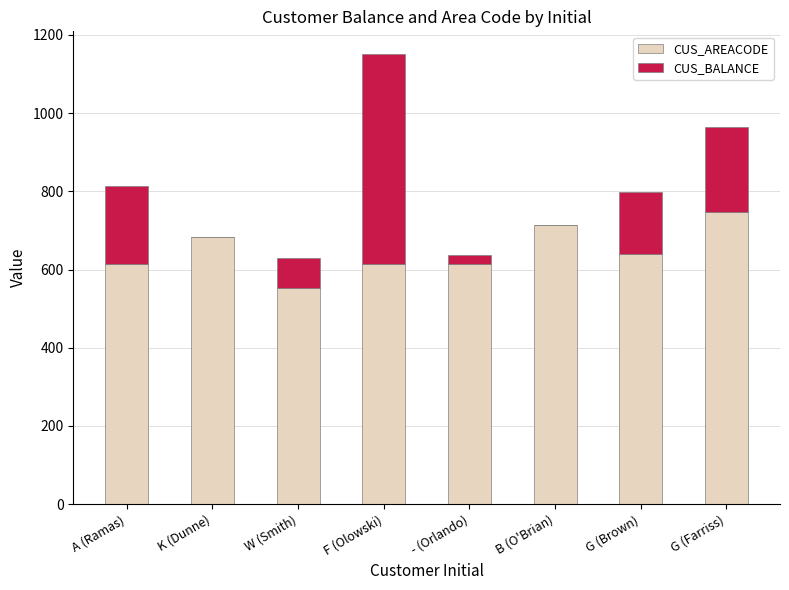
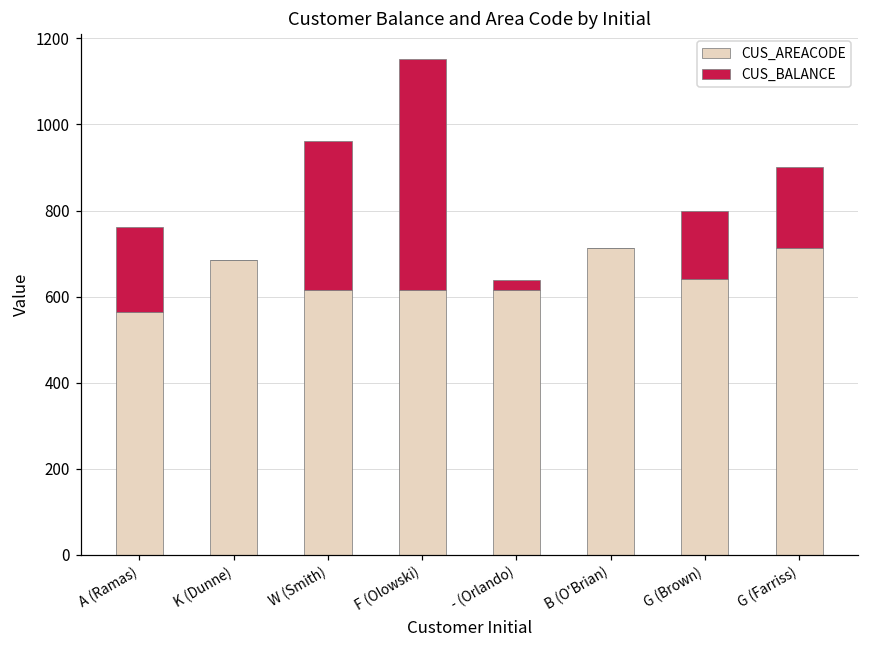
CUS_AREACODE, A (Ramas): 620 -> 560
CUS_AREACODE, W (Smith): 550 -> 620
CUS_BALANCE, W (Smith): 80 -> 350
CUS_AREACODE, G (Farriss): 750 -> 710
CUS_BALANCE, G (Farriss): 220 -> 190
